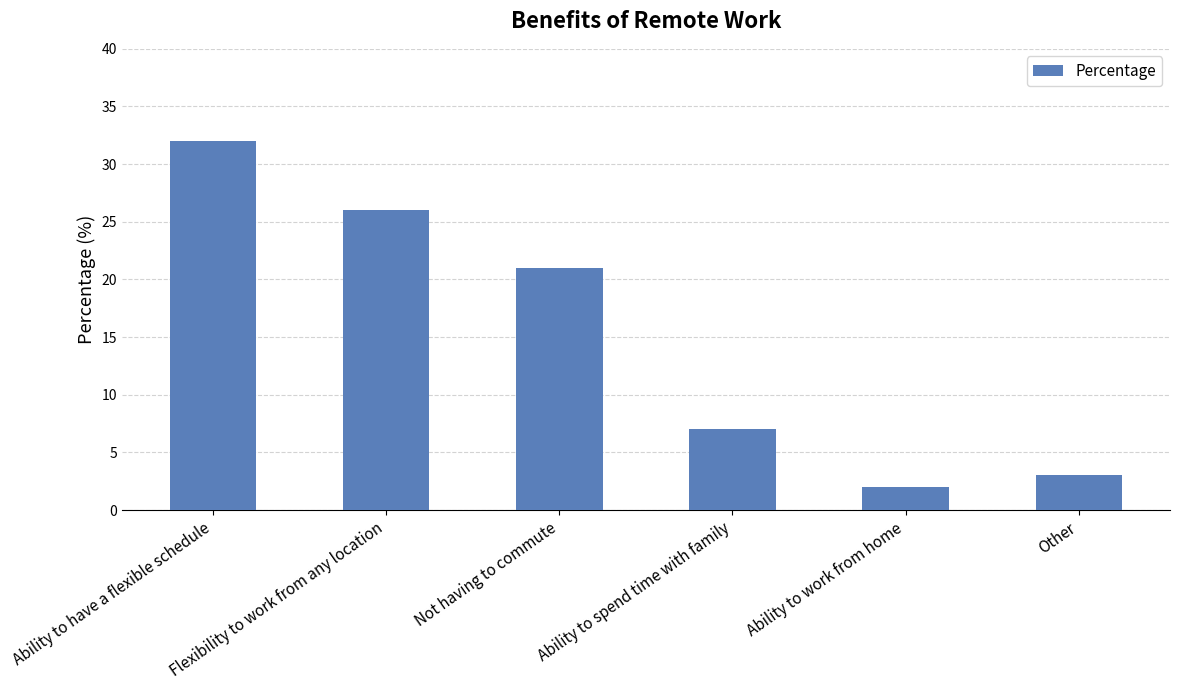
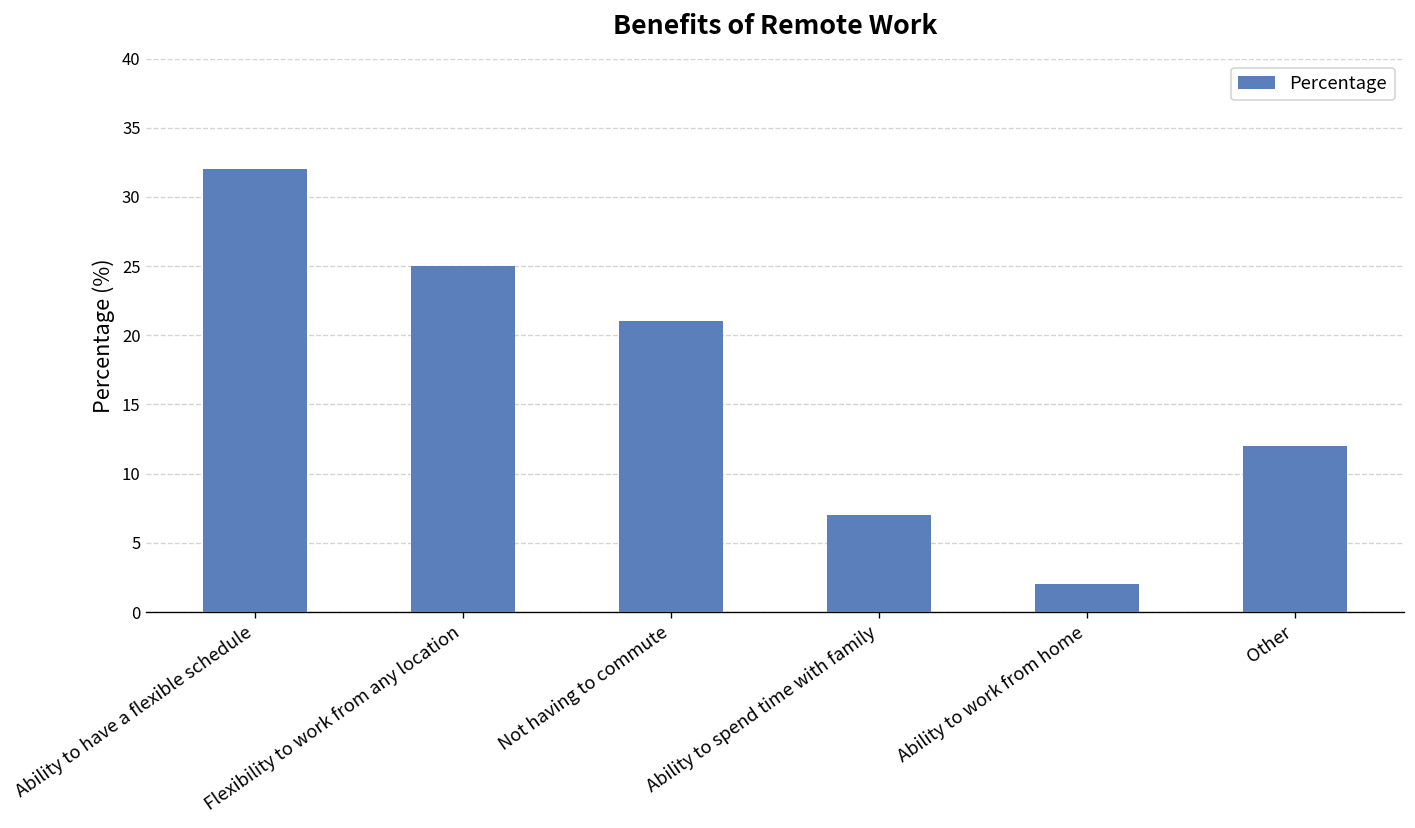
Flexibility to work from any location: 26 -> 25
Other: 3 -> 12
